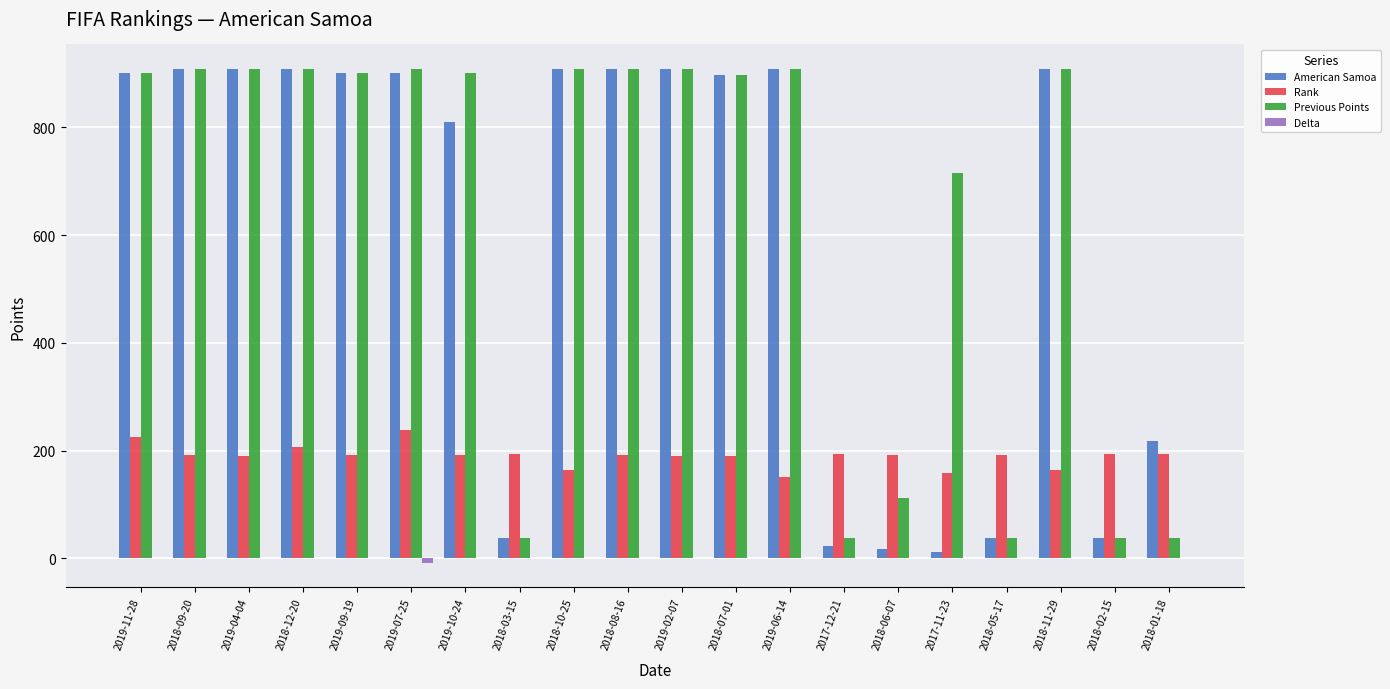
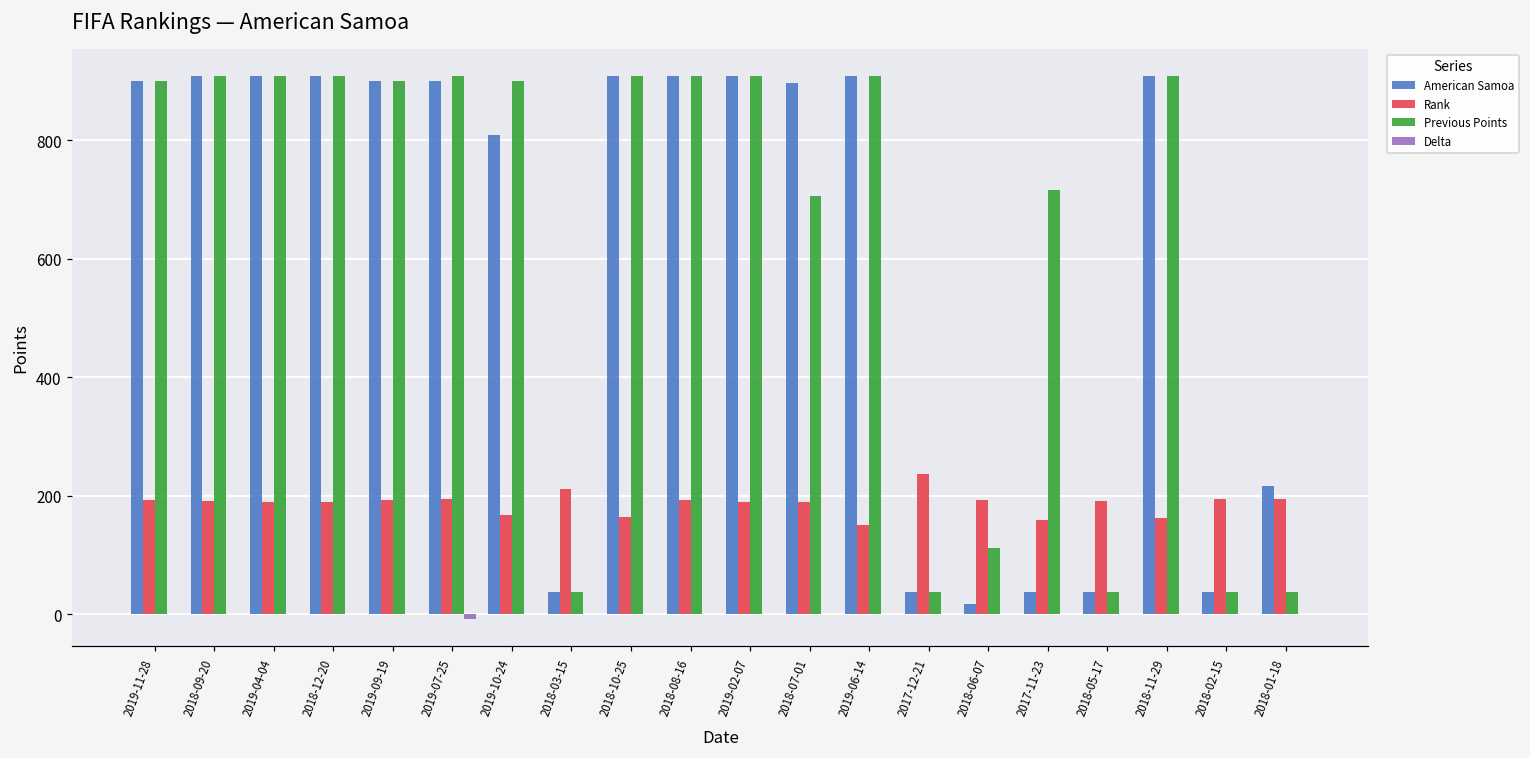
Rank, 2019-11-28: 230 -> 190
Rank, 2018-12-20: 210 -> 190
Rank, 2019-07-25: 240 -> 190
Rank, 2019-10-24: 190 -> 170
Rank, 2018-03-15: 190 -> 210
Previous Points, 2018-07-01: 900 -> 710
American Samoa, 2017-12-21: 20 -> 40
Rank, 2017-12-21: 190 -> 240
American Samoa, 2017-11-23: 10 -> 40
